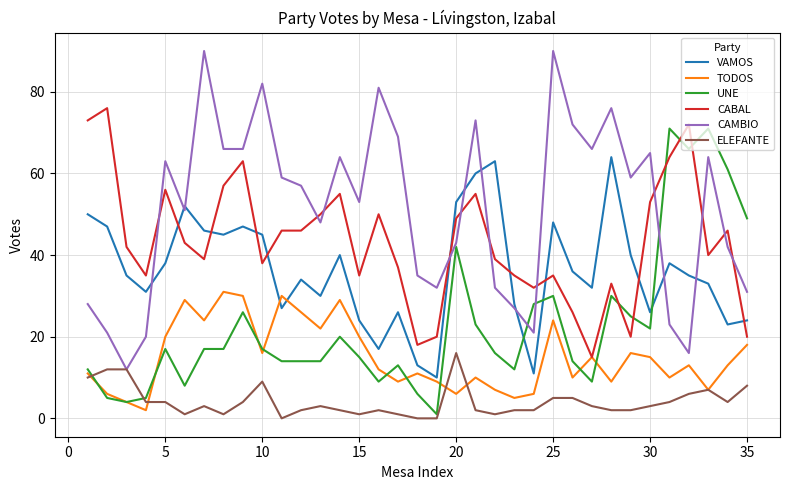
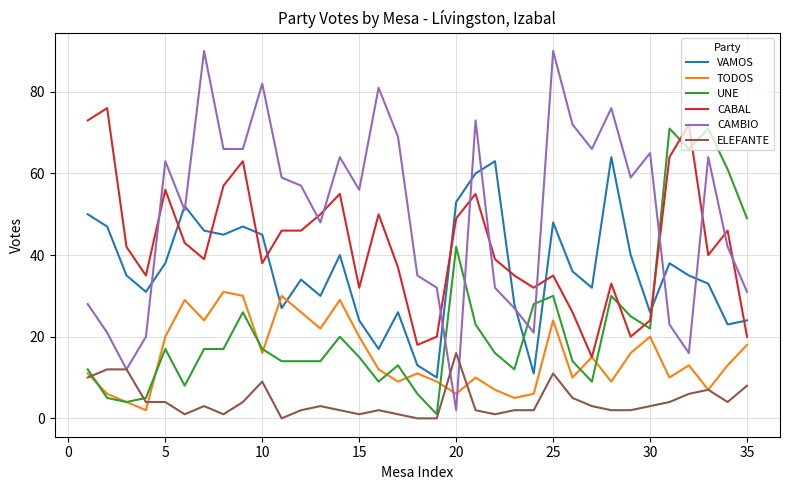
CABAL, 15: 35 -> 32
CAMBIO, 15: 53 -> 56
CAMBIO, 20: 43 -> 2
ELEFANTE, 25: 5 -> 11
TODOS, 30: 15 -> 20
CABAL, 30: 53 -> 24
